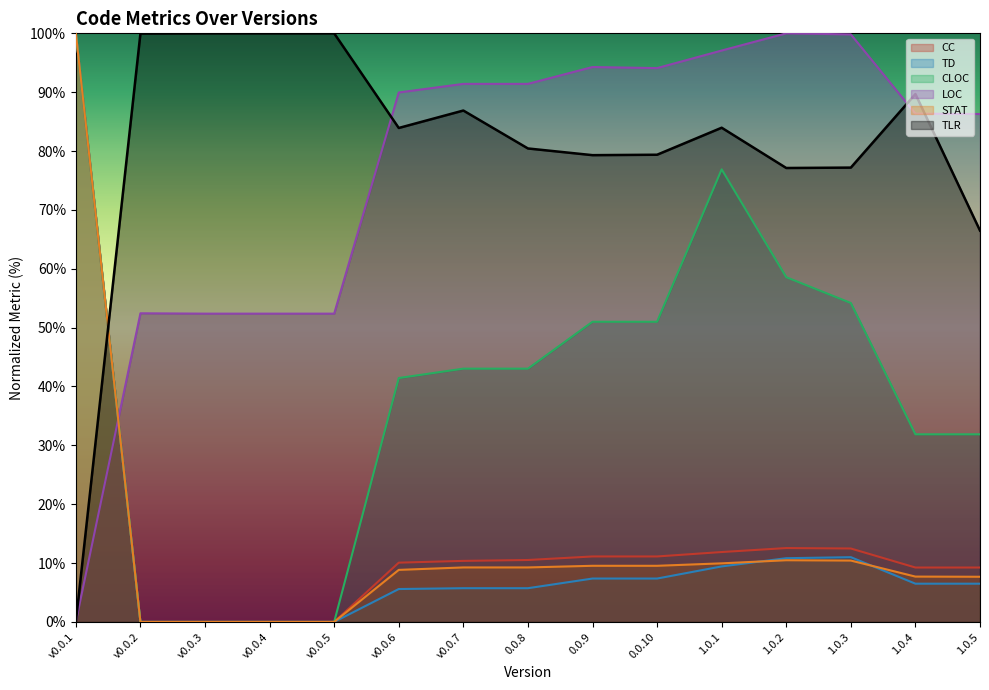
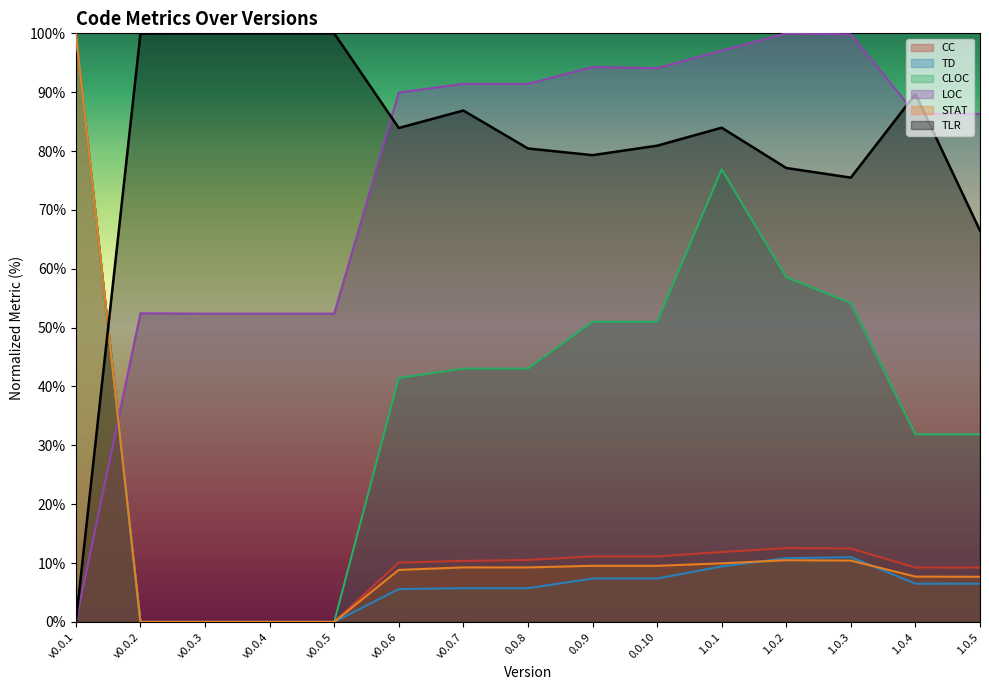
TLR, 0.0.10: 79% -> 81%
TLR, 1.0.3: 77% -> 75%
